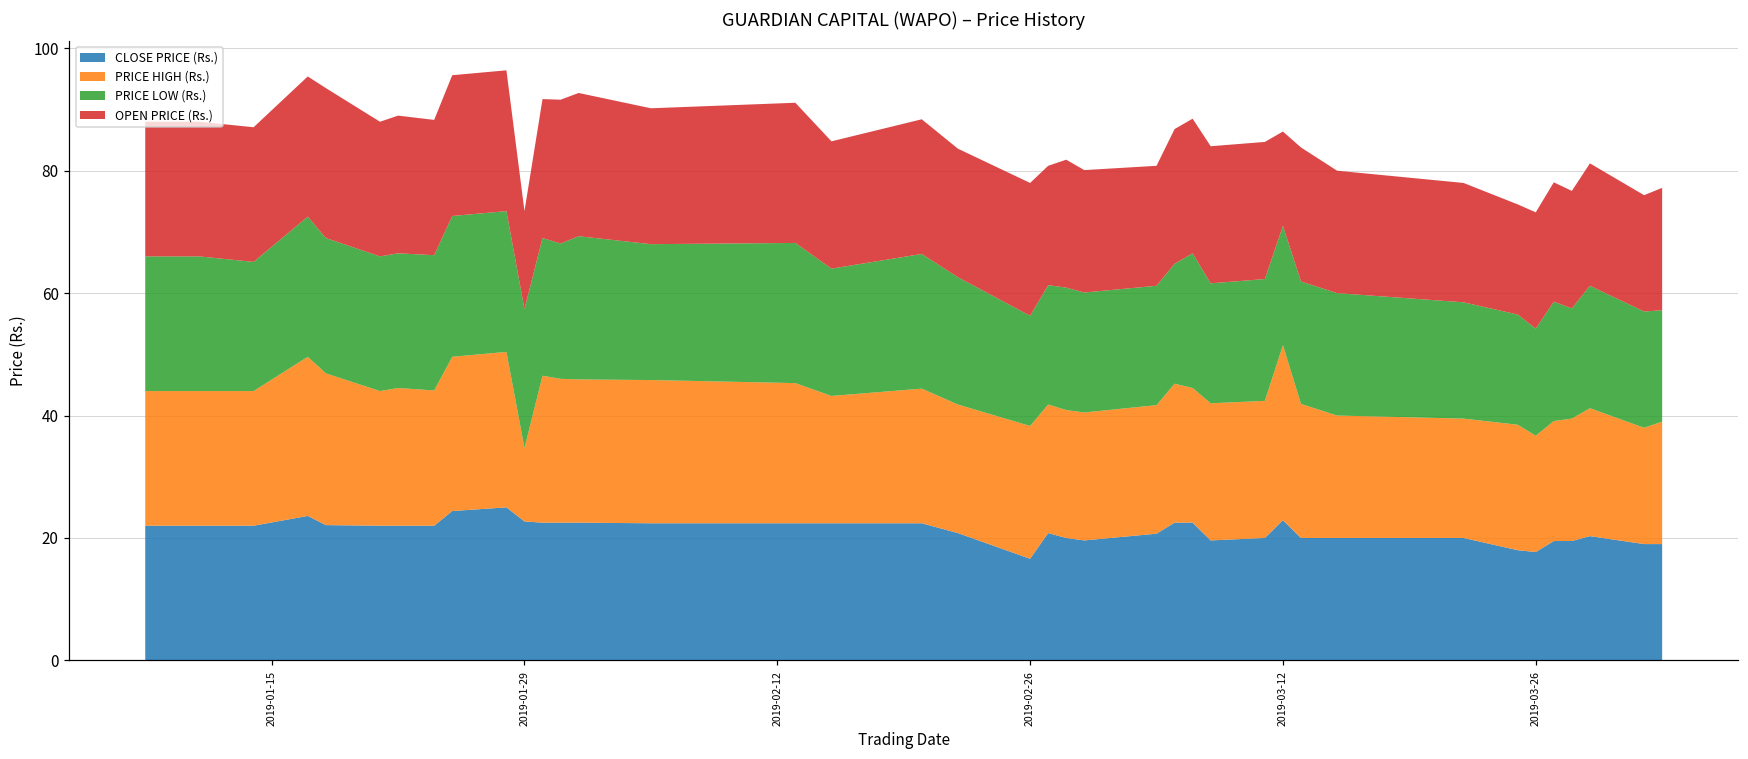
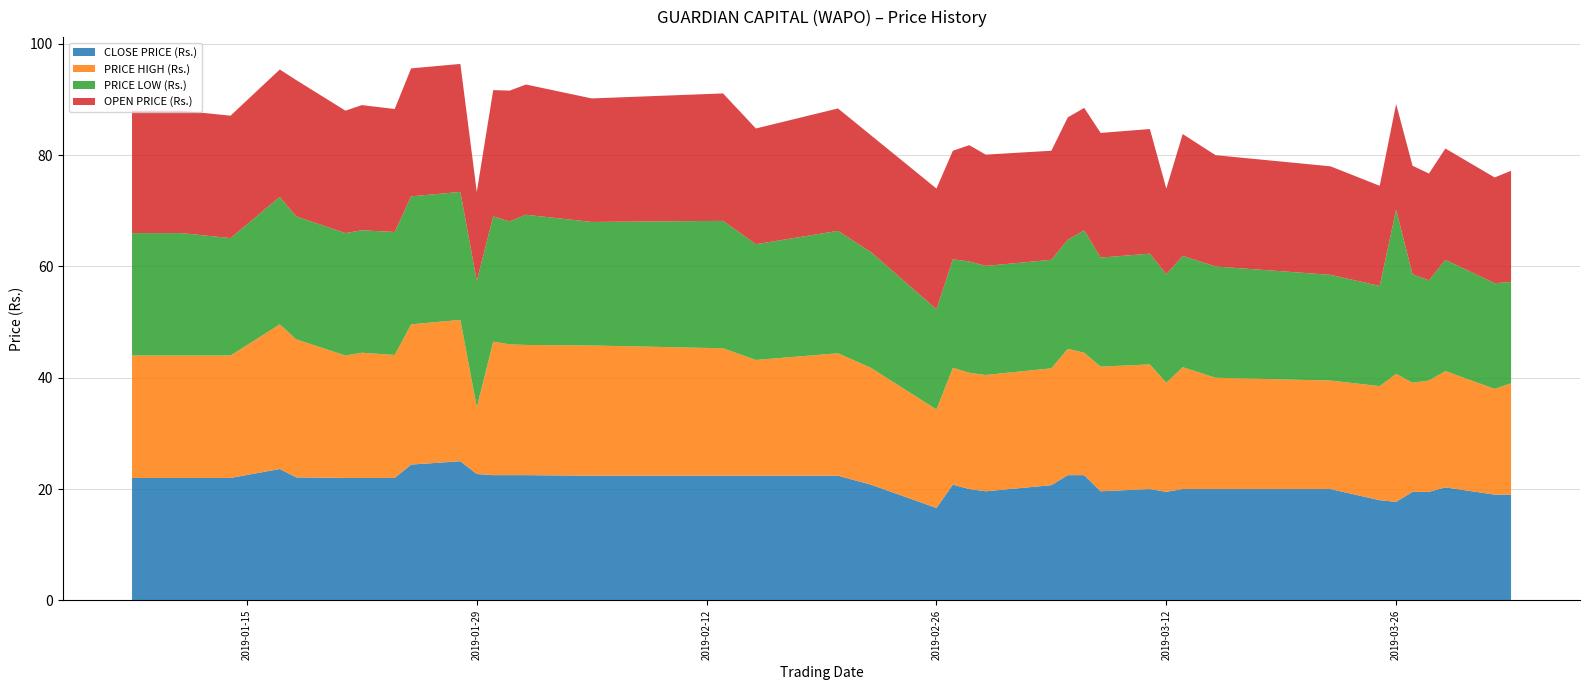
PRICE HIGH (Rs.), 2019-02-26: 22 -> 18
CLOSE PRICE (Rs.), 2019-03-12: 23 -> 20
PRICE HIGH (Rs.), 2019-03-12: 29 -> 20
PRICE HIGH (Rs.), 2019-03-26: 19 -> 23
PRICE LOW (Rs.), 2019-03-26: 18 -> 30
